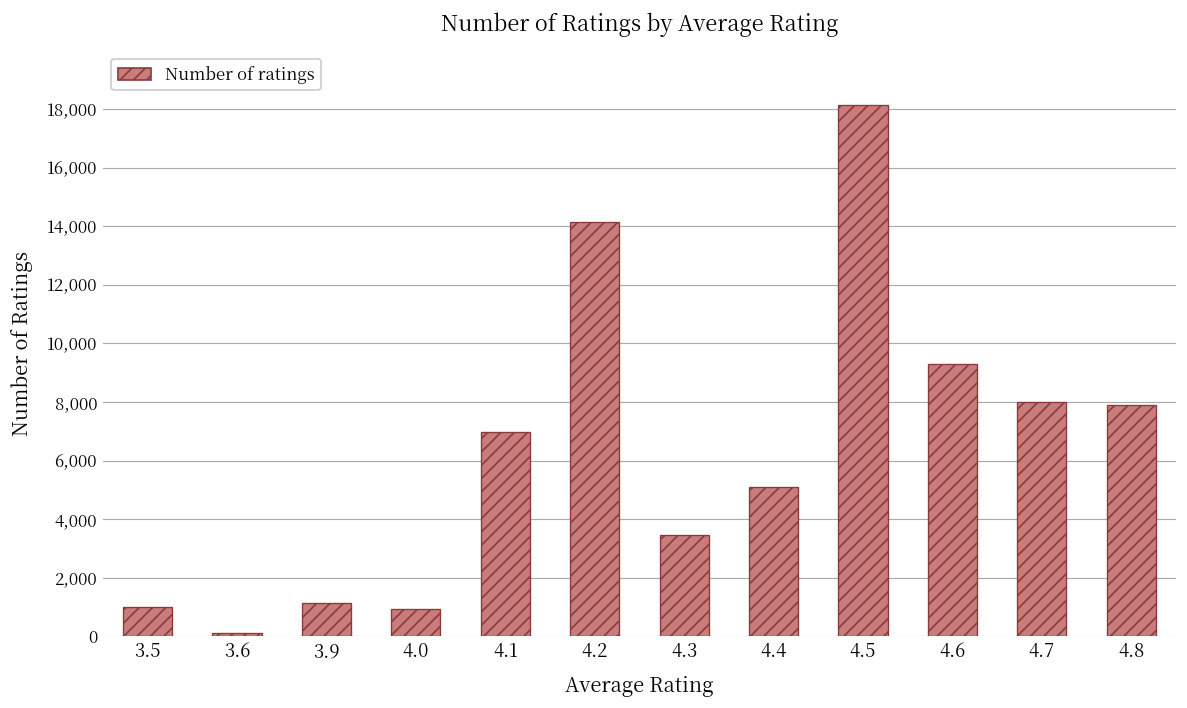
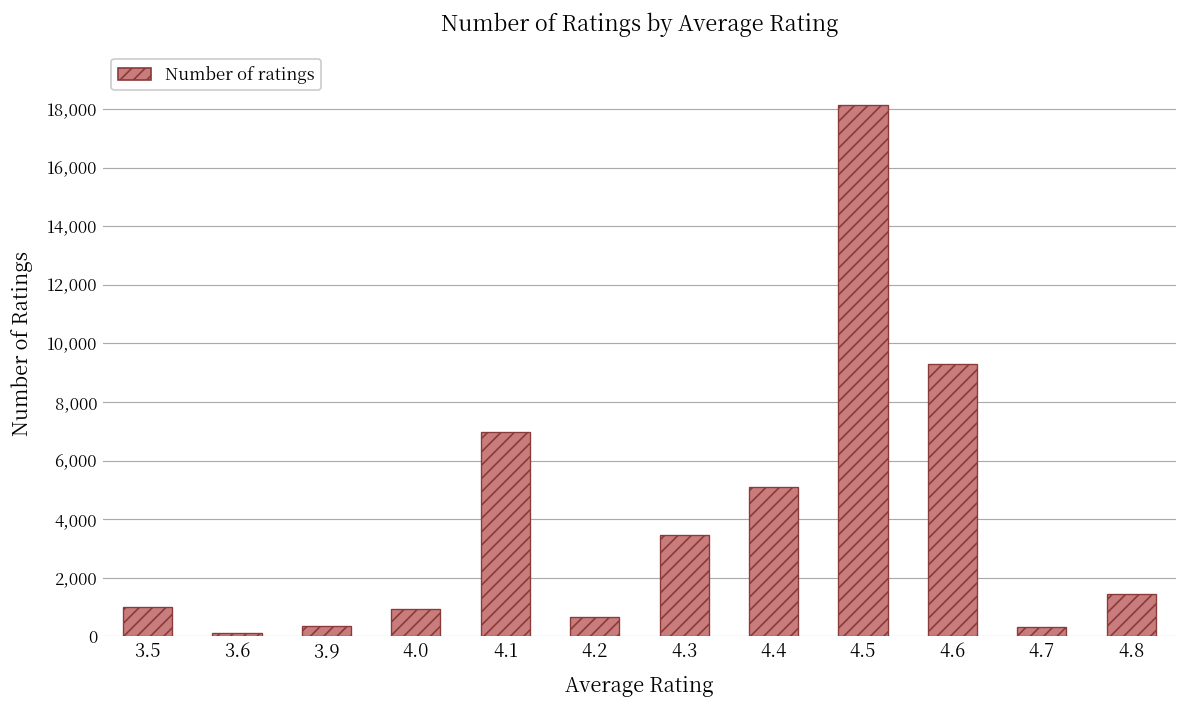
3.9: 1,100 -> 300
4.2: 14,200 -> 700
4.7: 8,000 -> 300
4.8: 7,900 -> 1,500
